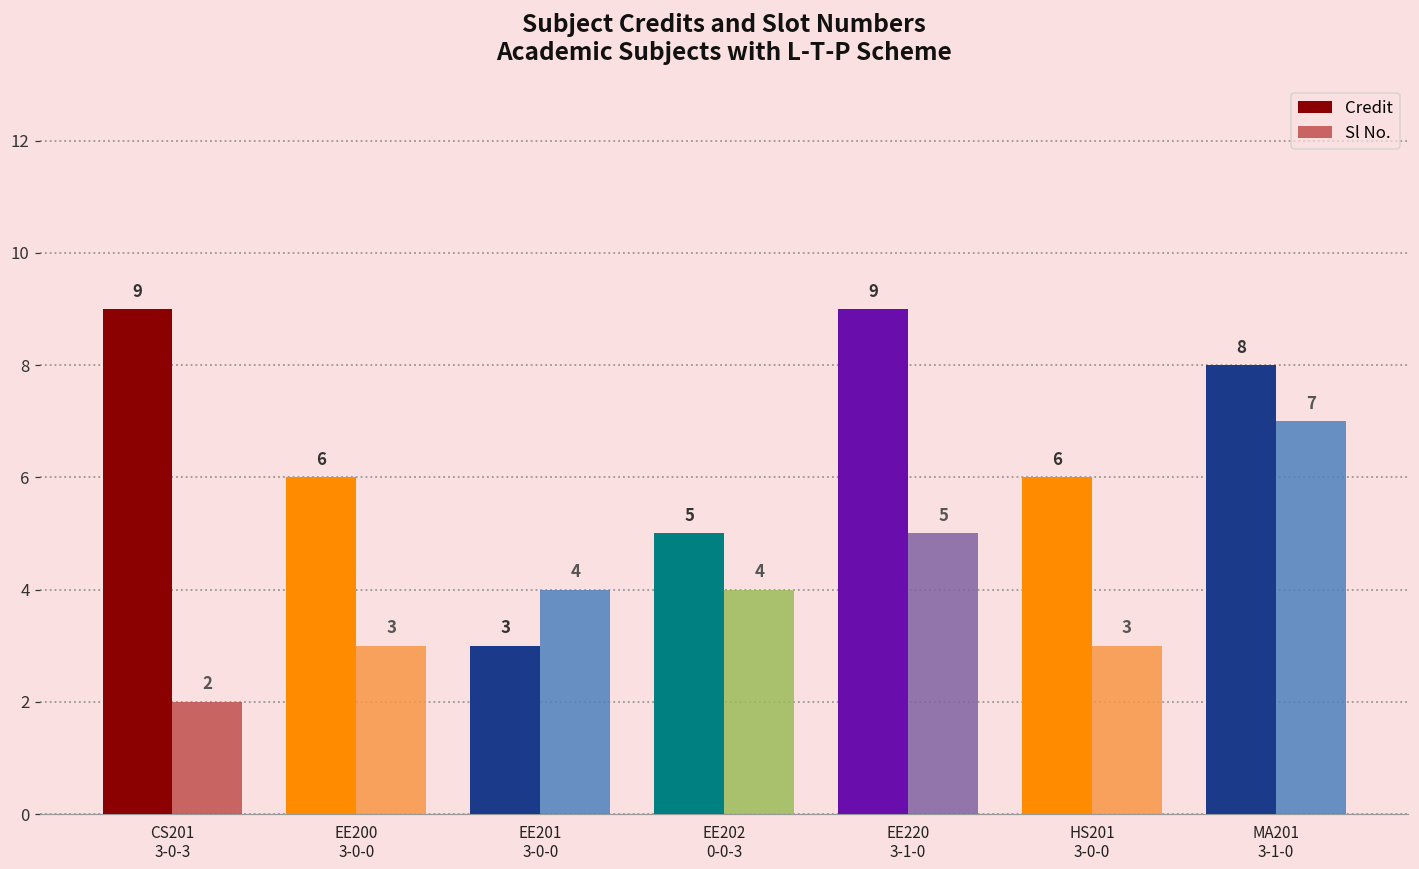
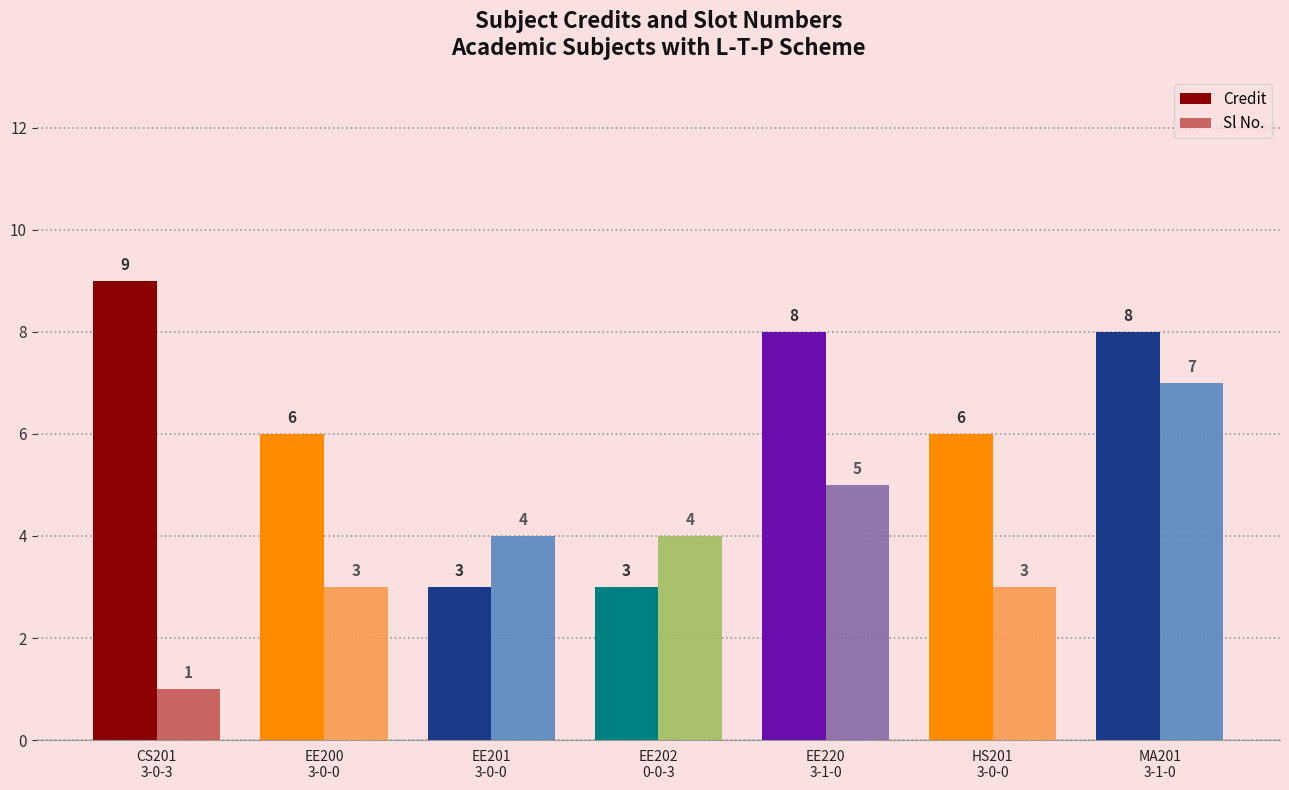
Sl No., CS201 3-0-3: 2 -> 1
Credit, EE202 0-0-3: 5 -> 3
Credit, EE220 3-1-0: 9 -> 8
